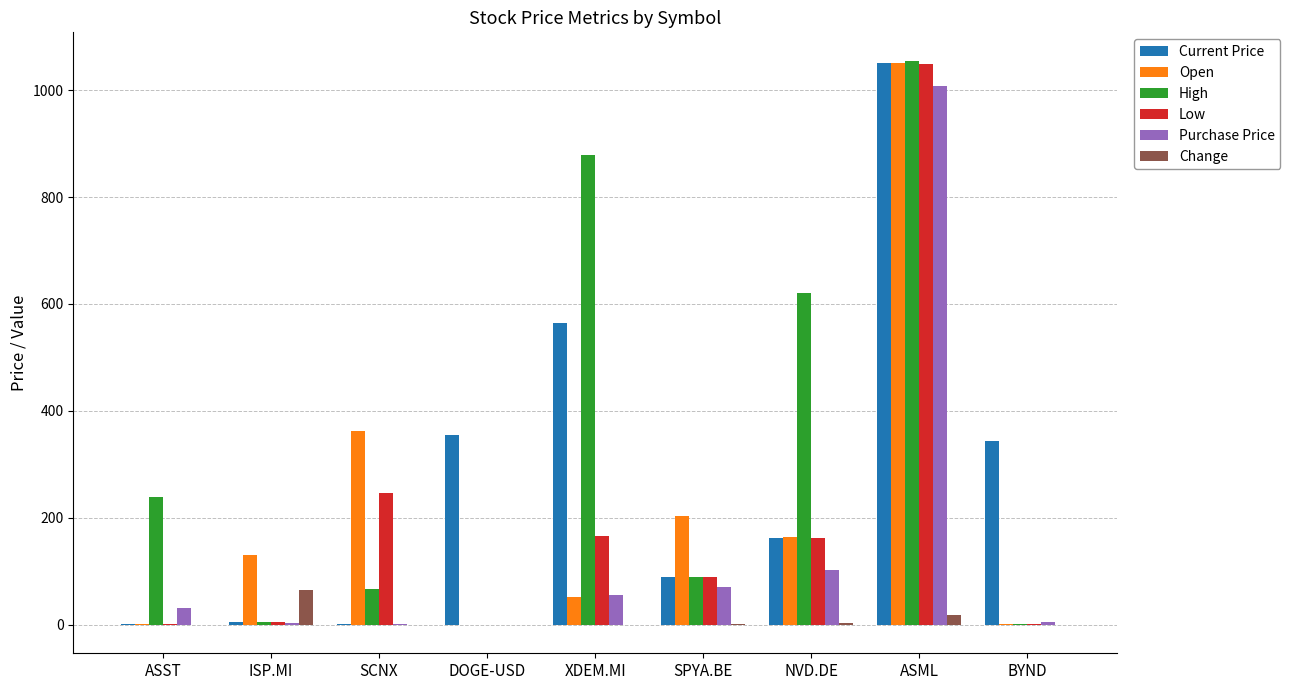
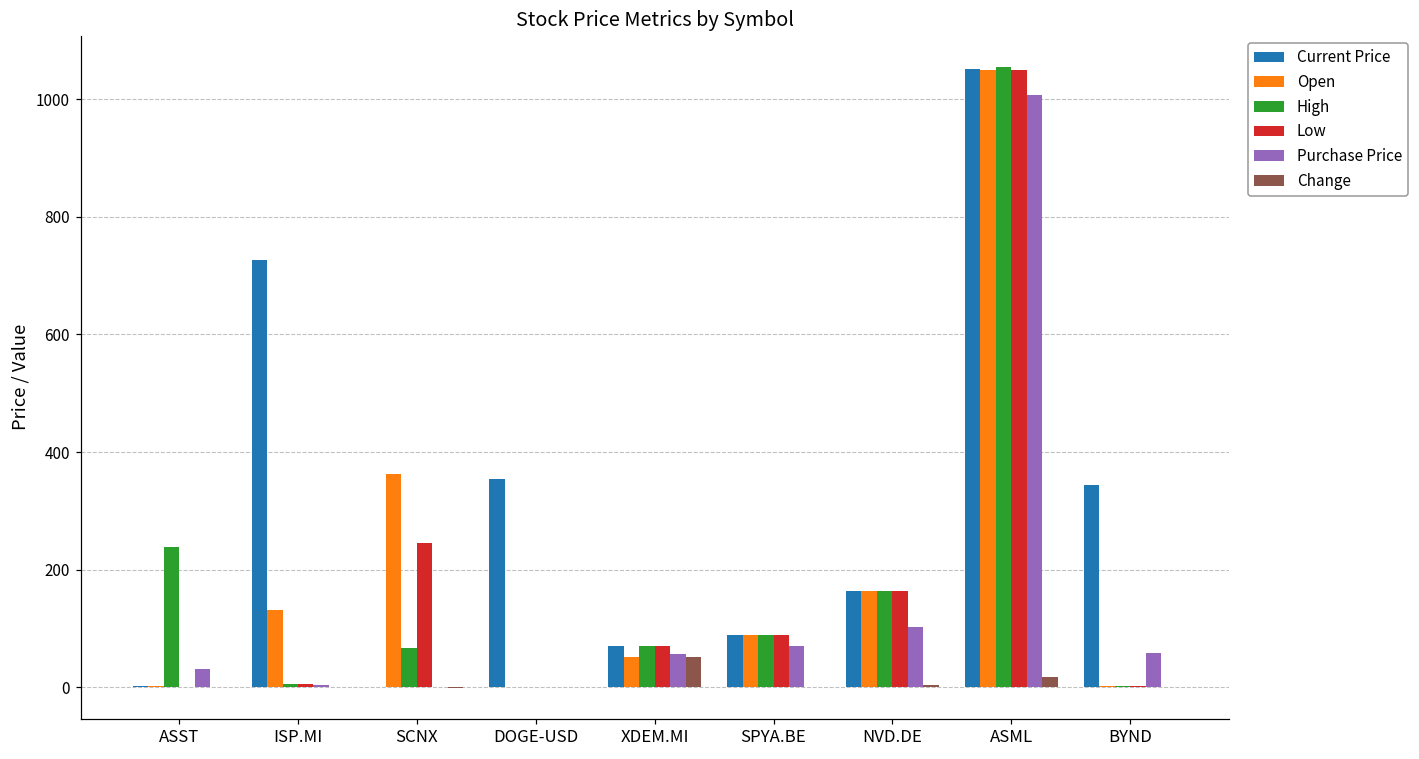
Current Price, ISP.MI: 10 -> 730
Change, ISP.MI: 60 -> 0
Current Price, XDEM.MI: 560 -> 70
High, XDEM.MI: 880 -> 70
Low, XDEM.MI: 170 -> 70
Change, XDEM.MI: 0 -> 50
Open, SPYA.BE: 200 -> 90
High, NVD.DE: 620 -> 160
Purchase Price, BYND: 10 -> 60
